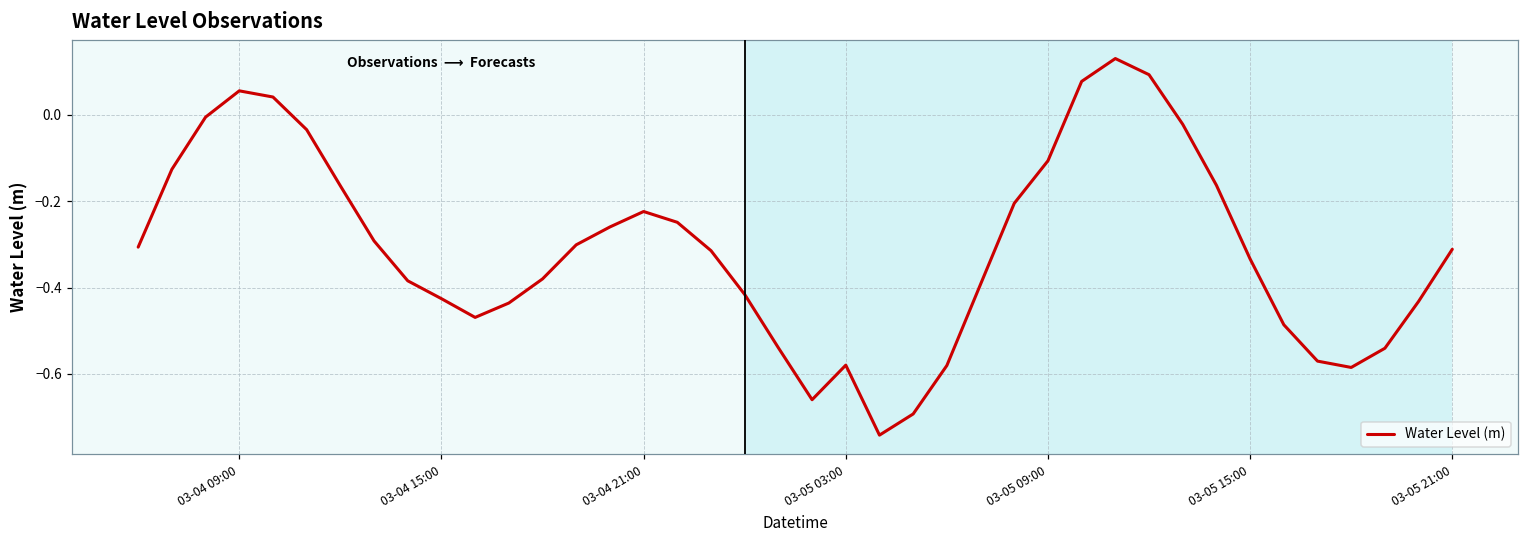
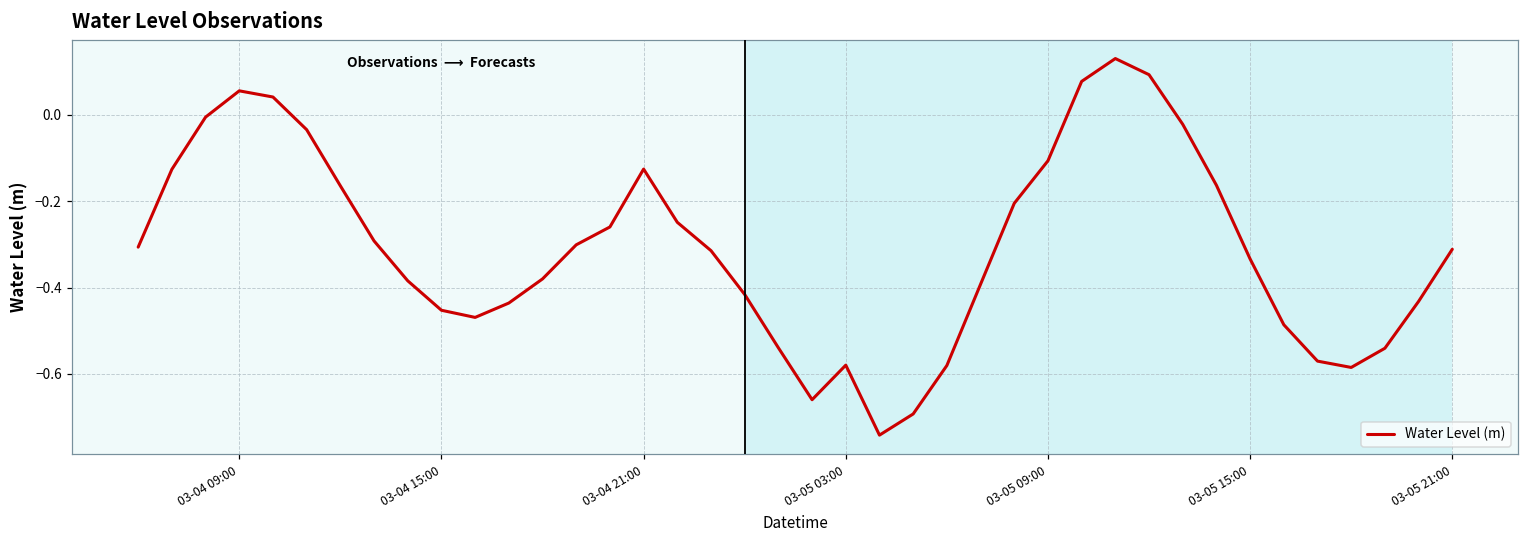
03-04 15:00: -0.43 -> -0.45
03-04 21:00: -0.22 -> -0.13
